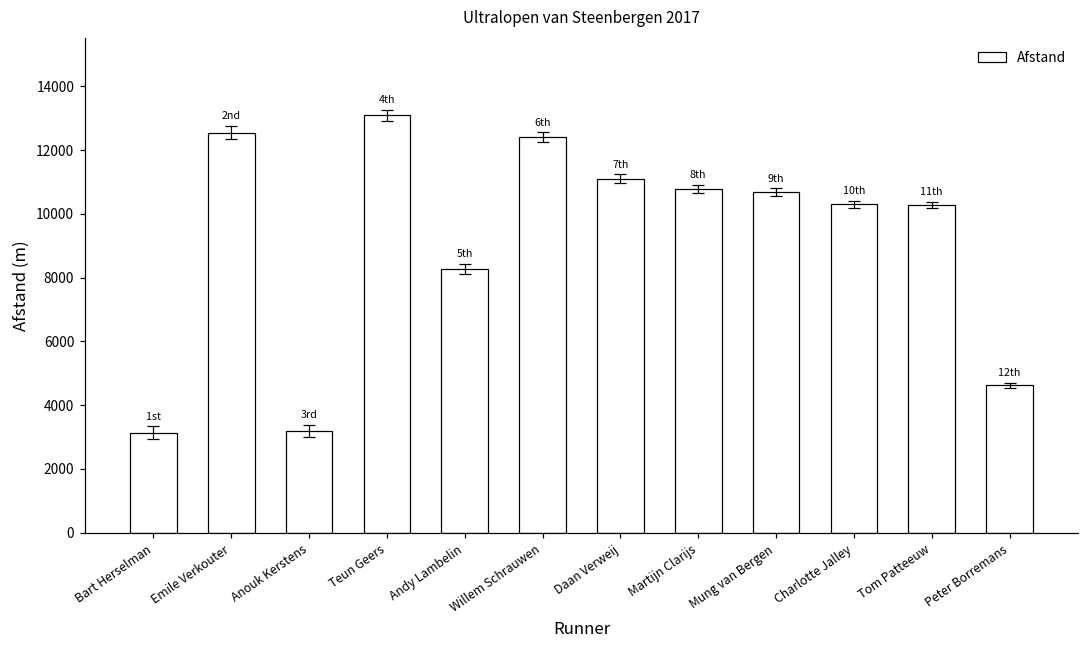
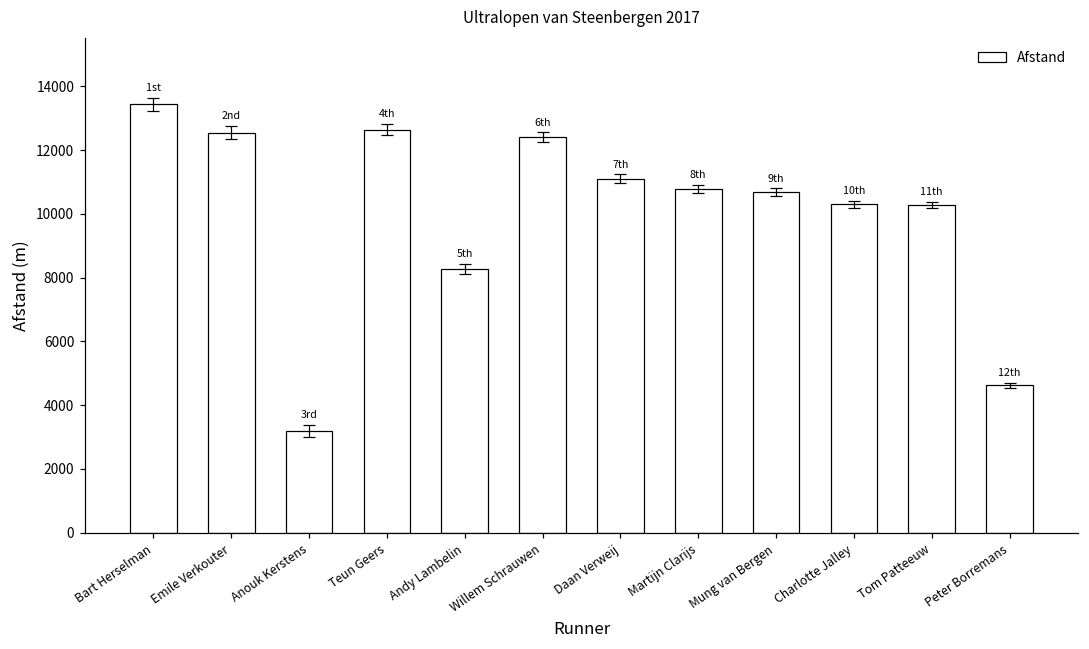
Afstand, Bart Herselman: 3100 -> 13400
Afstand, Teun Geers: 13100 -> 12600
